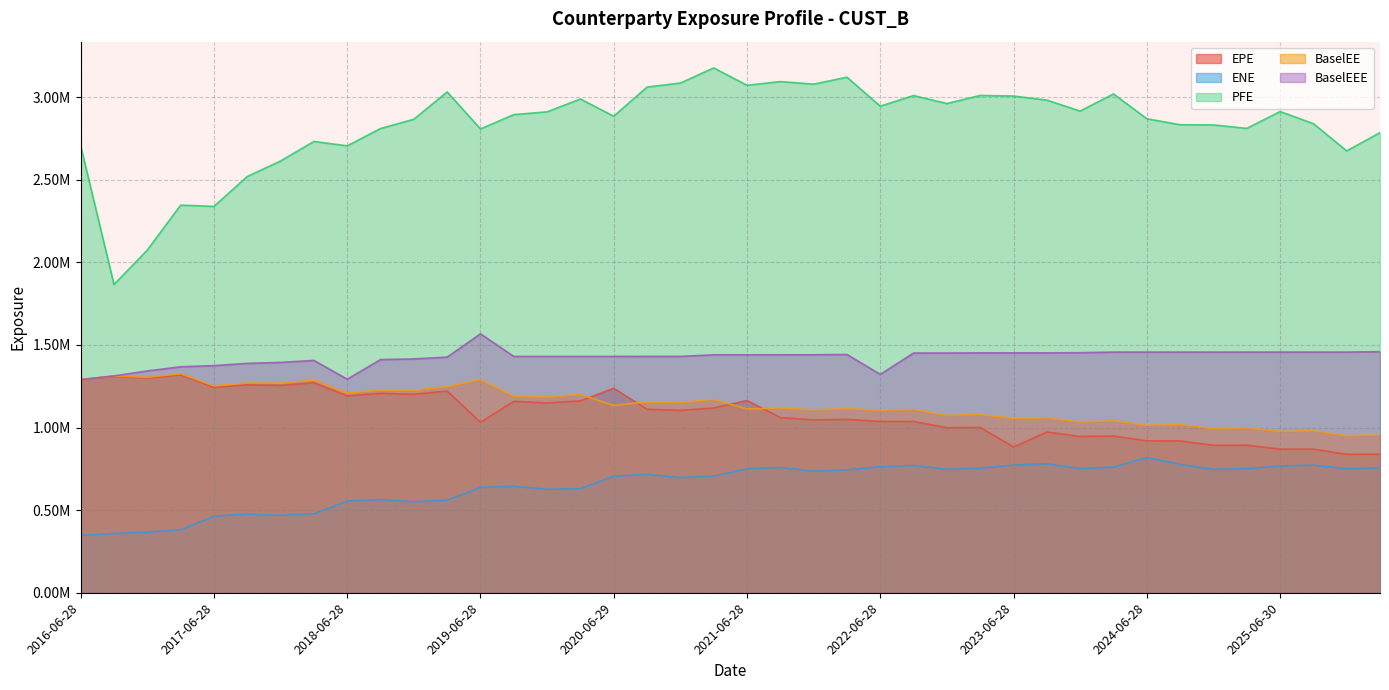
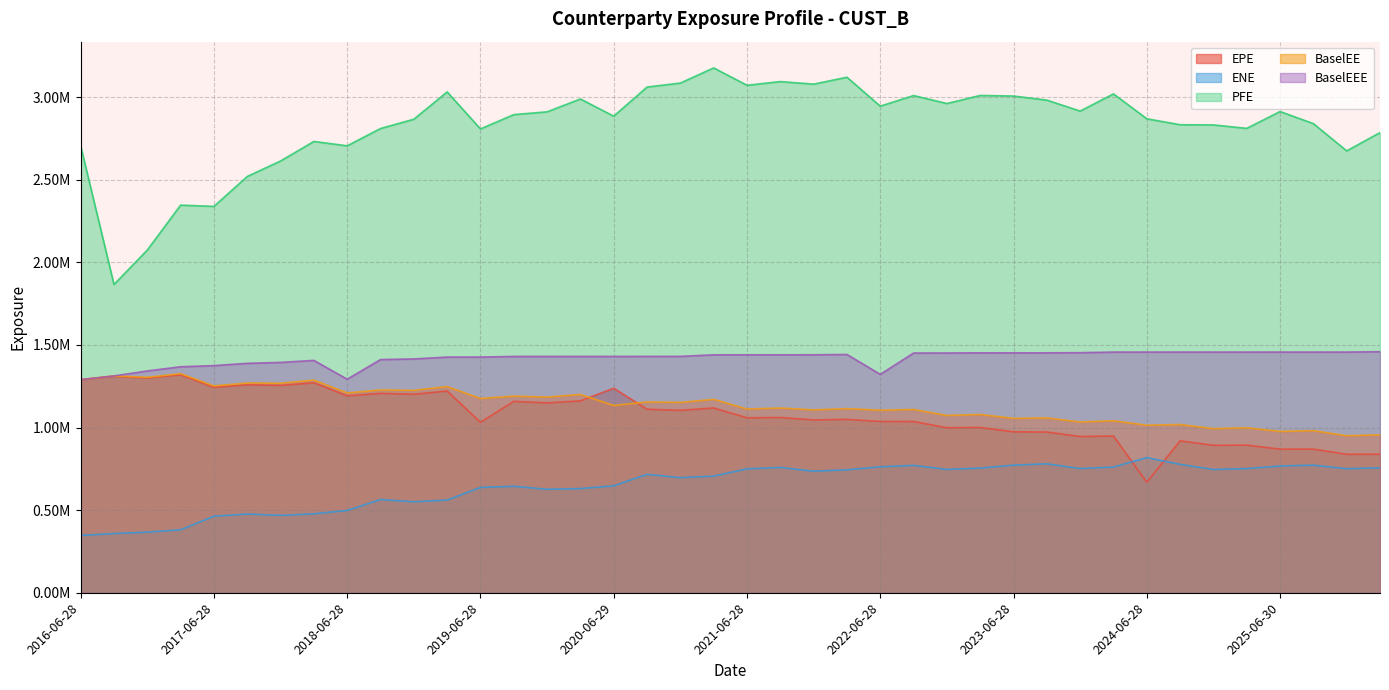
ENE, 2018-06-28: 550000 -> 500000
BaselEE, 2019-06-28: 1290000 -> 1180000
BaselEEE, 2019-06-28: 1570000 -> 1430000
ENE, 2020-06-29: 710000 -> 650000
EPE, 2021-06-28: 1160000 -> 1060000
EPE, 2023-06-28: 880000 -> 970000
EPE, 2024-06-28: 920000 -> 670000
